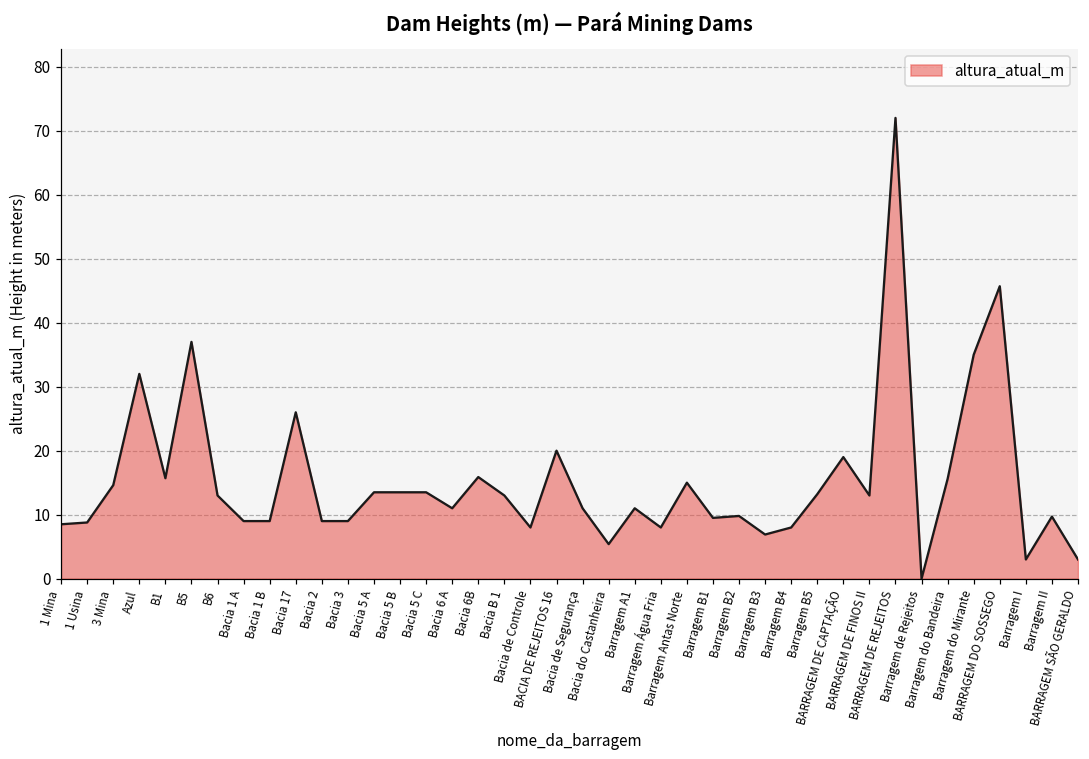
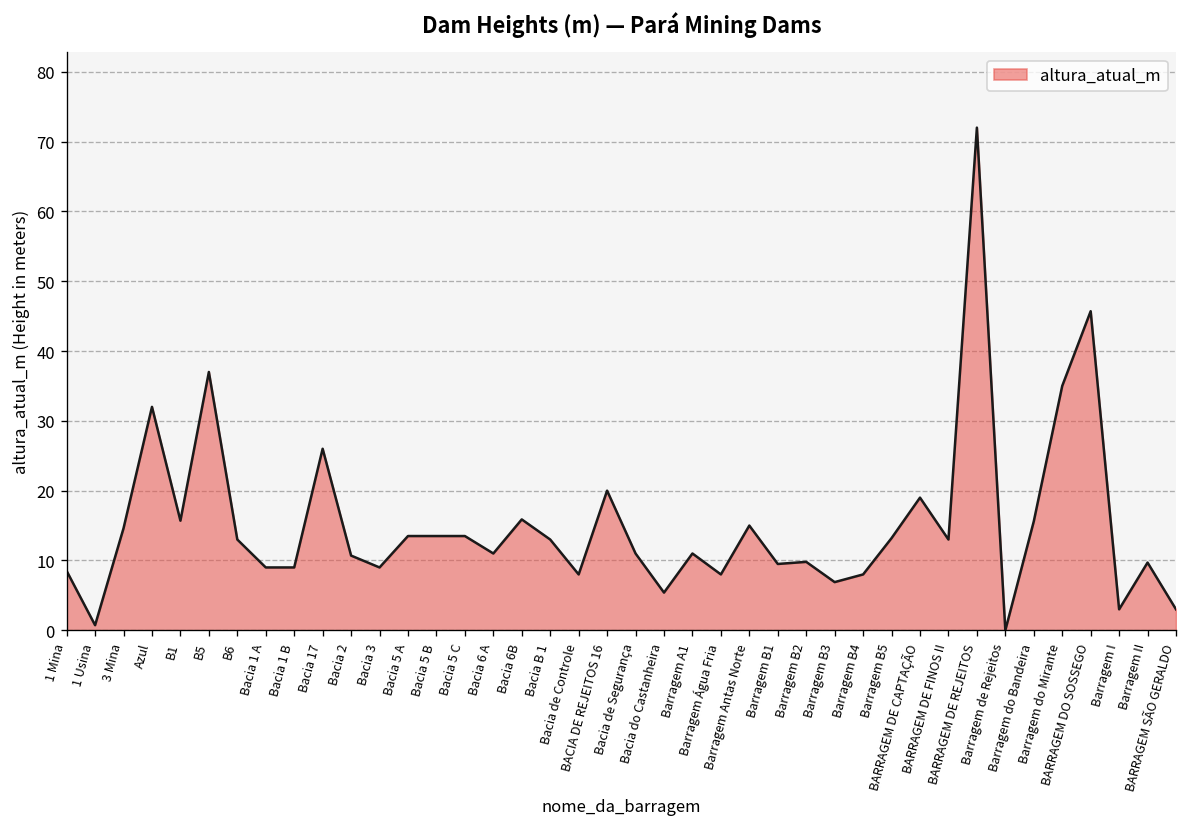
1 Usina: 9 -> 1
Bacia 2: 9 -> 11
